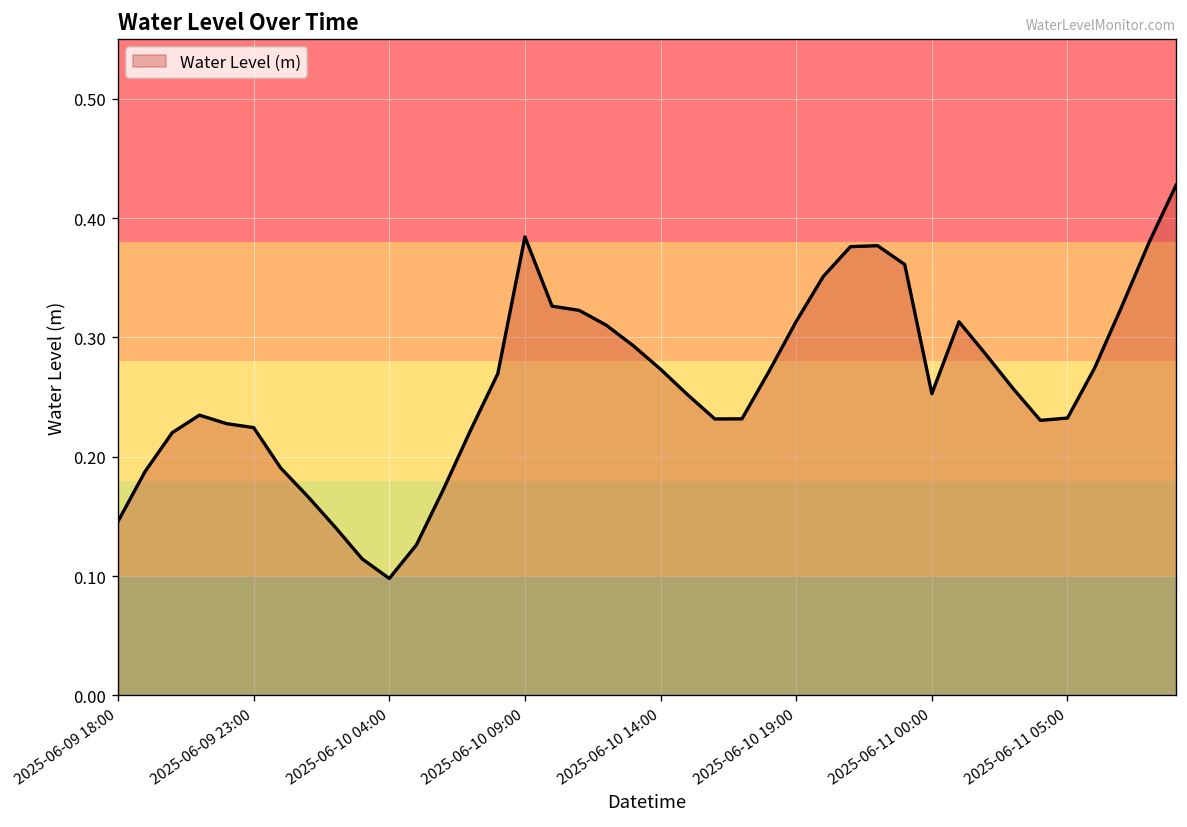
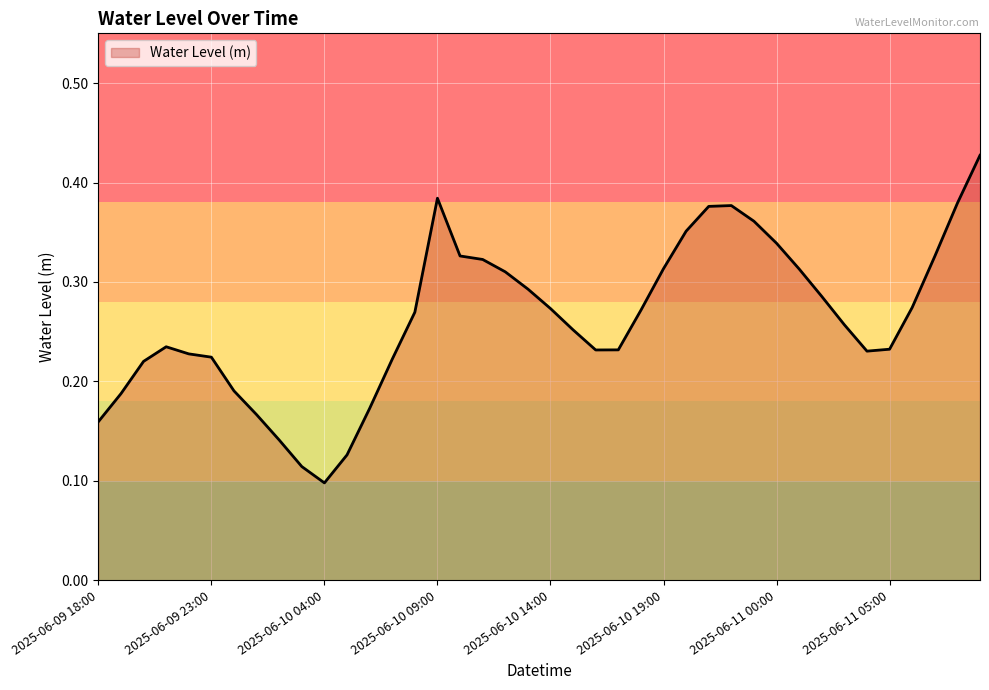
2025-06-09 18:00: 0.15 -> 0.16
2025-06-11 00:00: 0.25 -> 0.34
